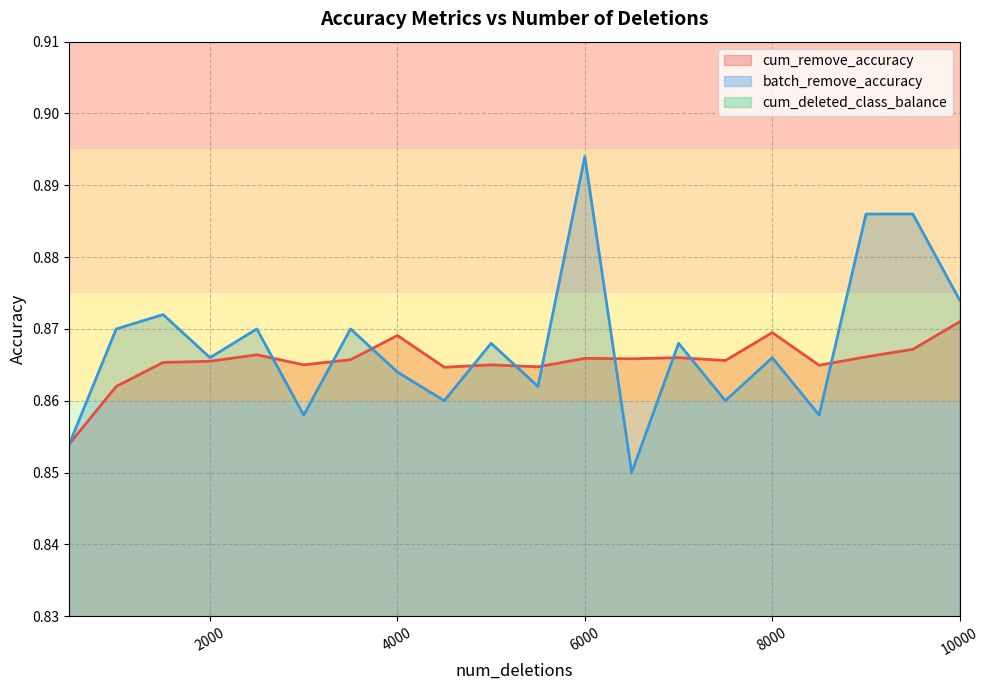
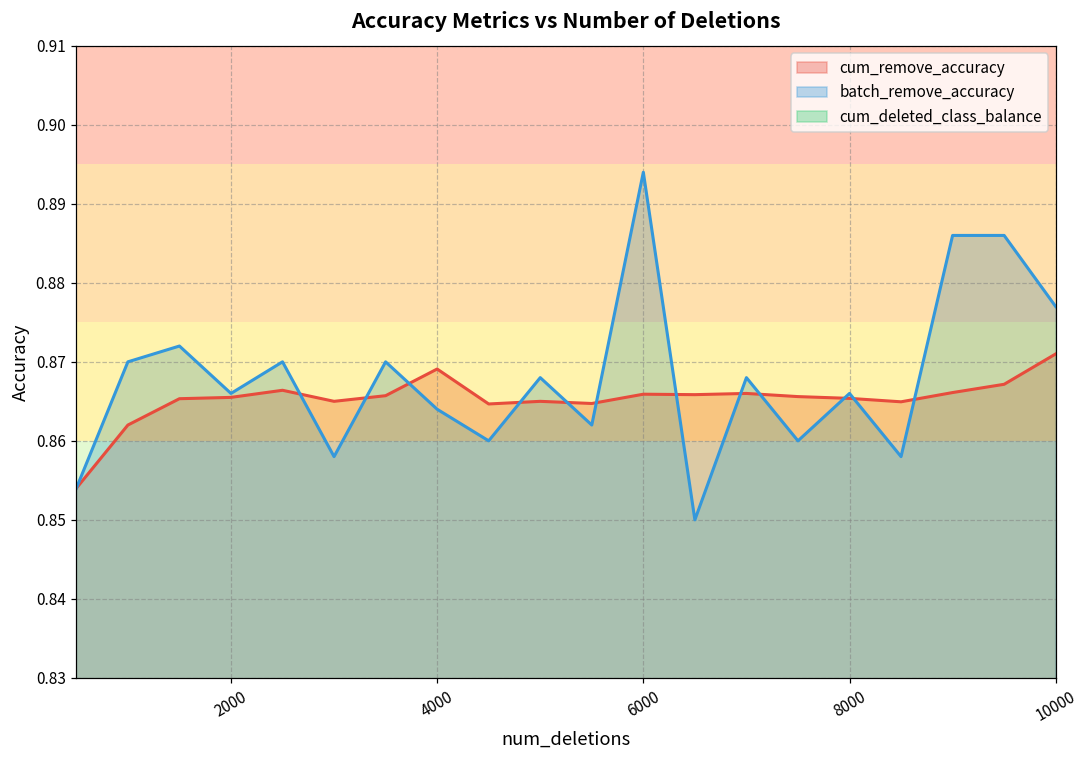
cum_remove_accuracy, 8000: 0.869 -> 0.865
batch_remove_accuracy, 10000: 0.874 -> 0.877
